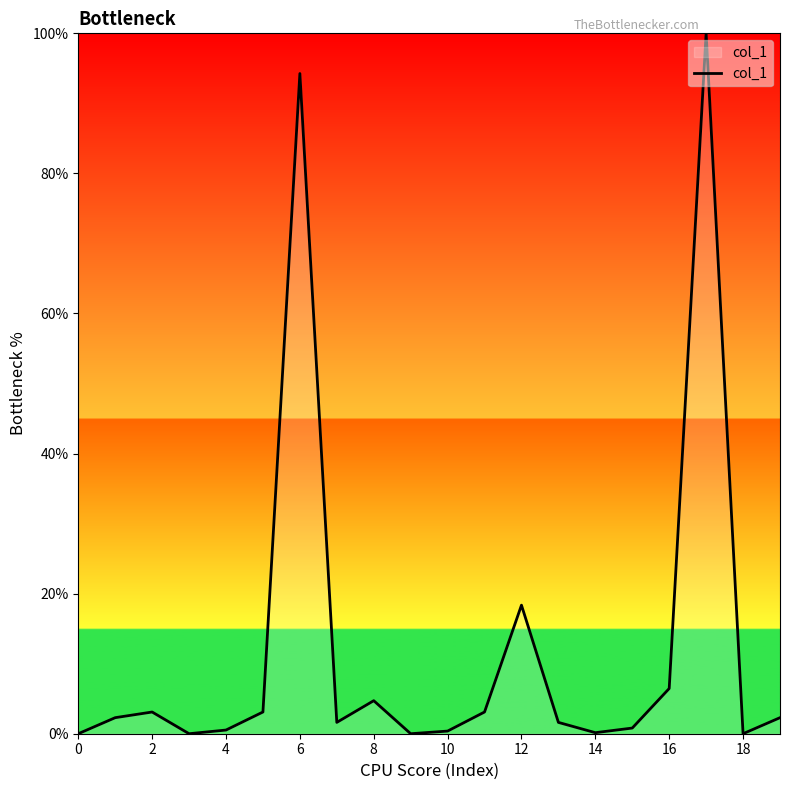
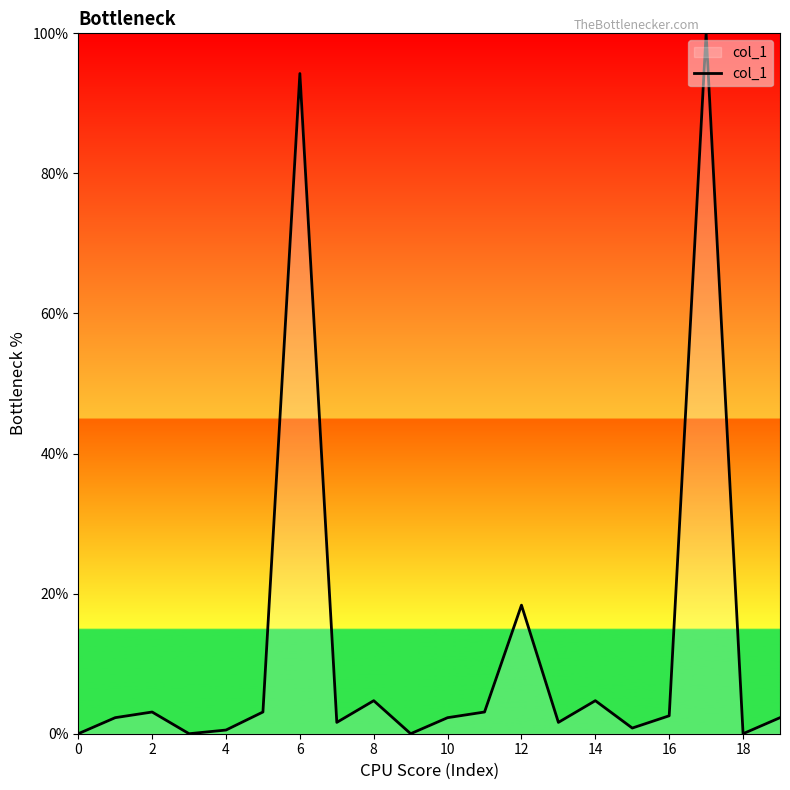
10: 0% -> 2%
14: 0% -> 5%
16: 6% -> 3%
